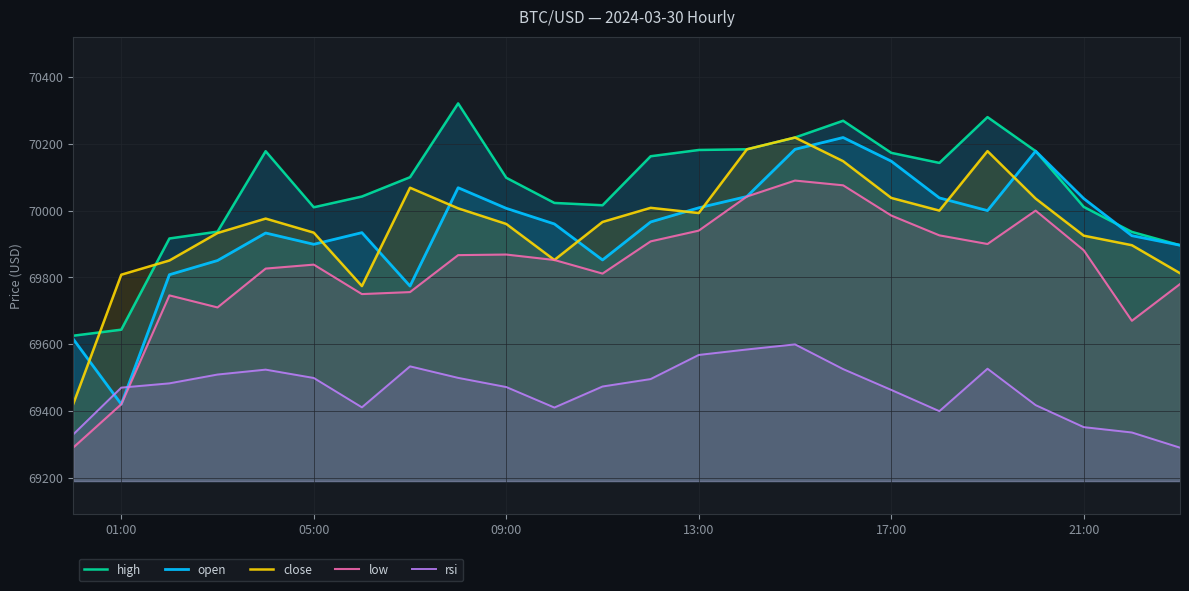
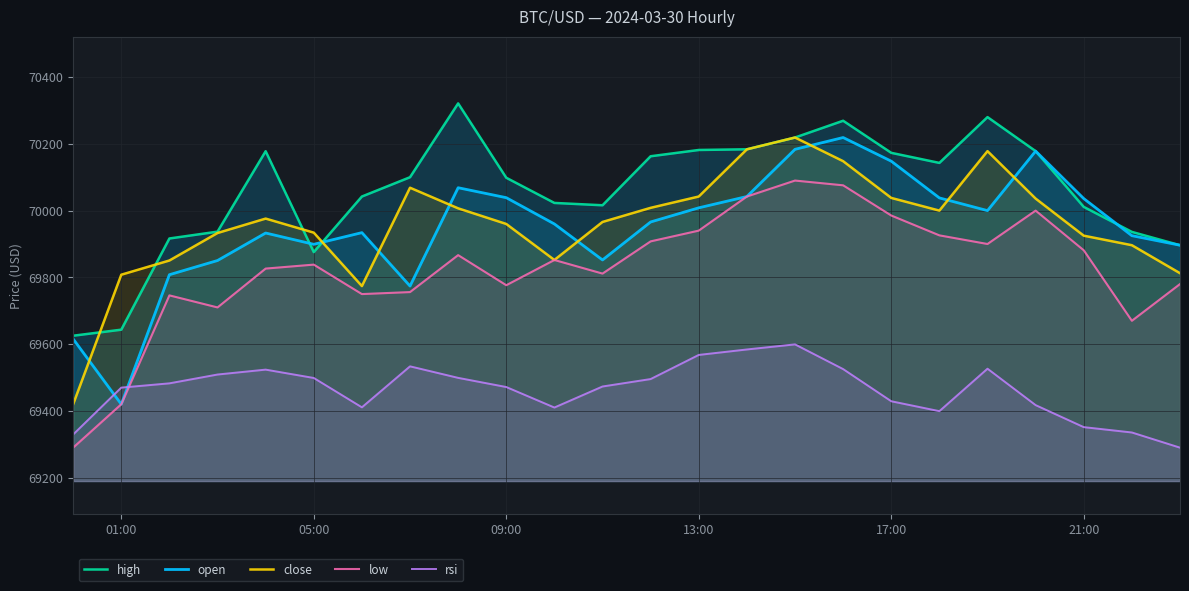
high, 05:00: 70010 -> 69880
open, 09:00: 70010 -> 70040
low, 09:00: 69870 -> 69780
close, 13:00: 69990 -> 70040
rsi, 17:00: 69460 -> 69430
